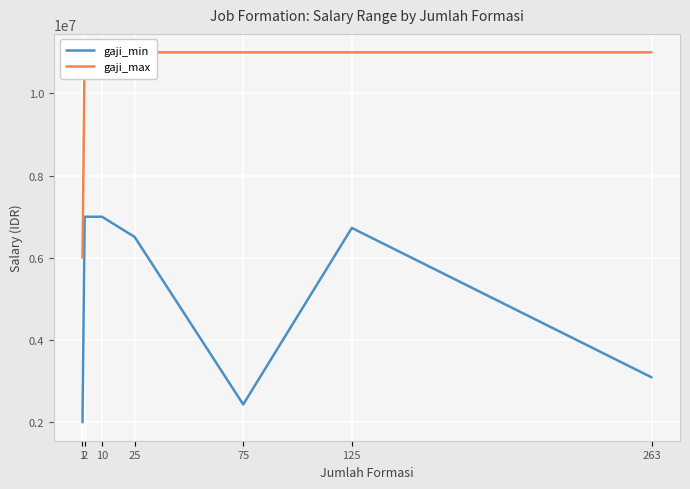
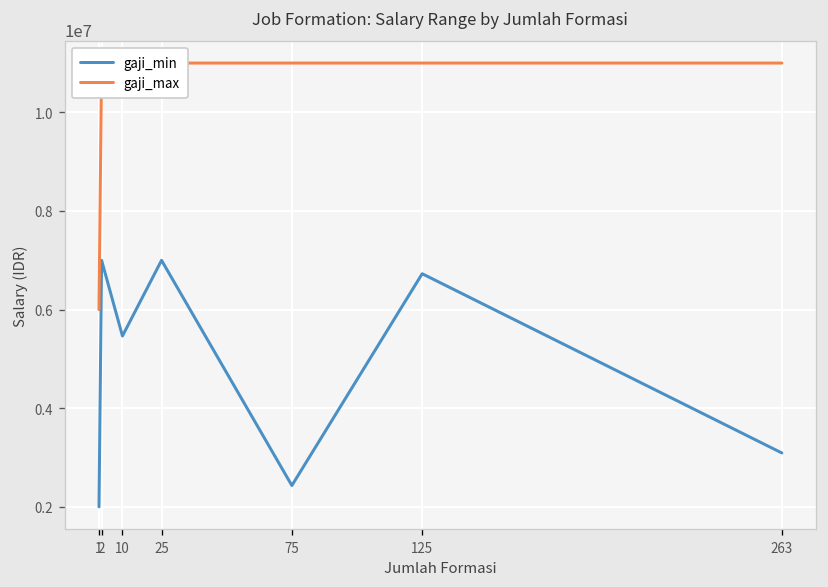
gaji_min, 10: 7000000 -> 5500000
gaji_min, 25: 6500000 -> 7000000
